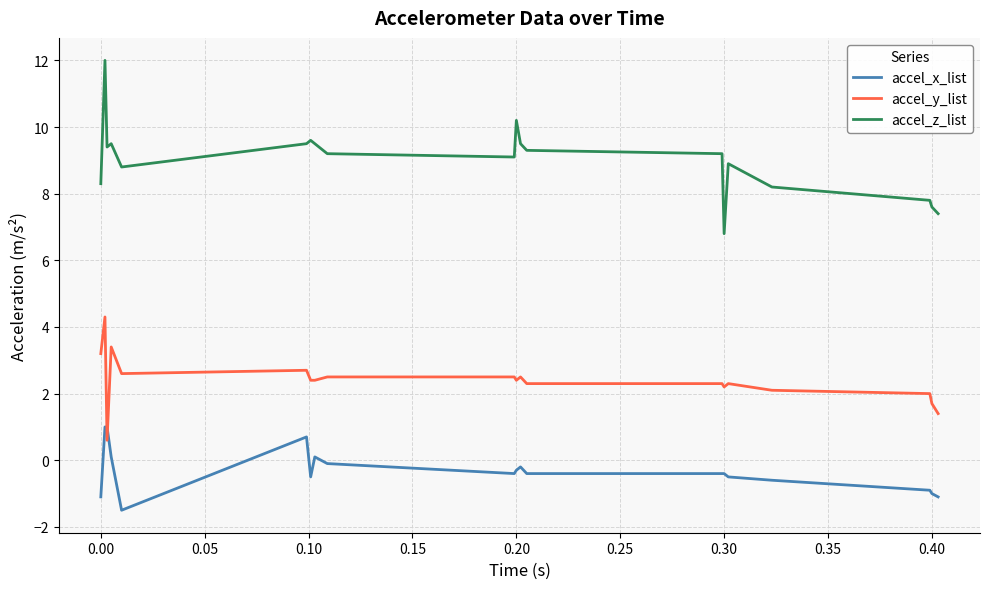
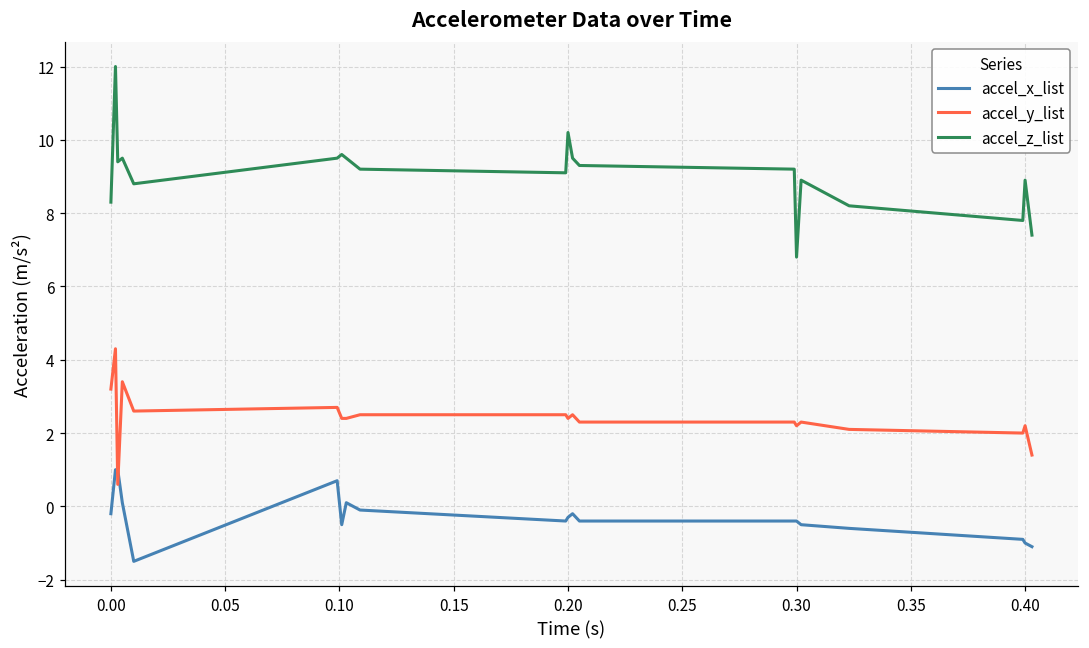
accel_x_list, 0.00: -1.1 -> -0.2
accel_y_list, 0.40: 1.7 -> 2.2
accel_z_list, 0.40: 7.6 -> 8.9
